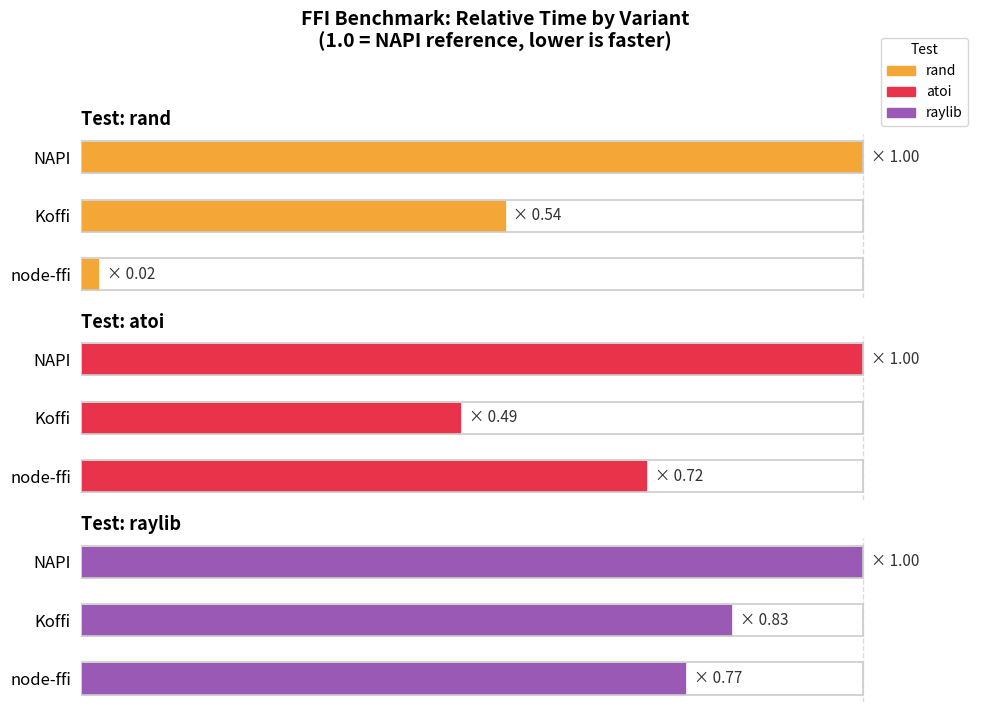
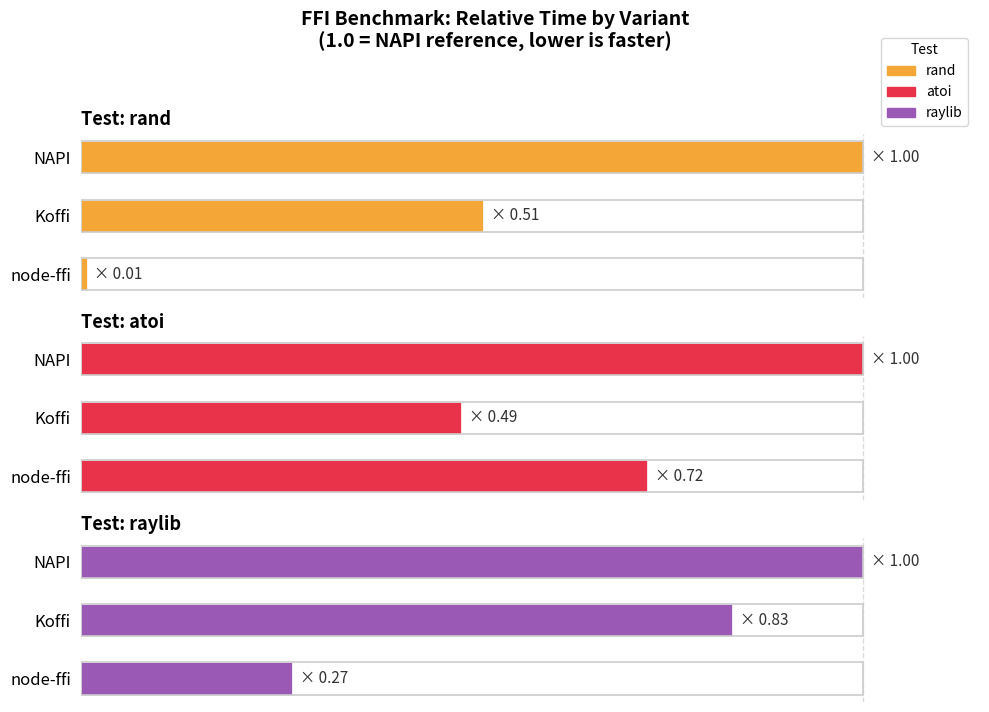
Test: rand, Koffi: 0.54 -> 0.51
Test: rand, node-ffi: 0.02 -> 0.01
Test: raylib, node-ffi: 0.77 -> 0.27
